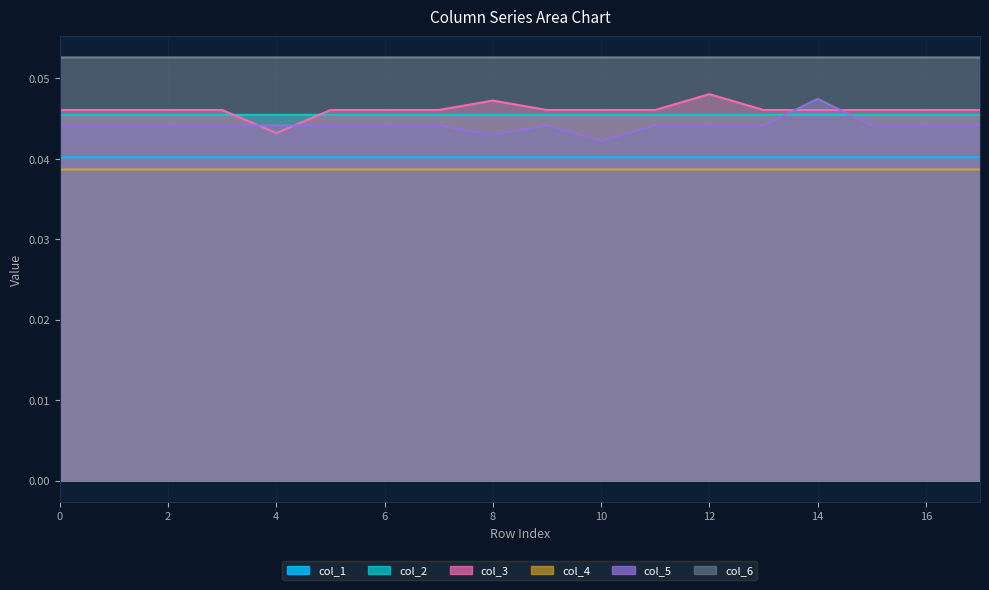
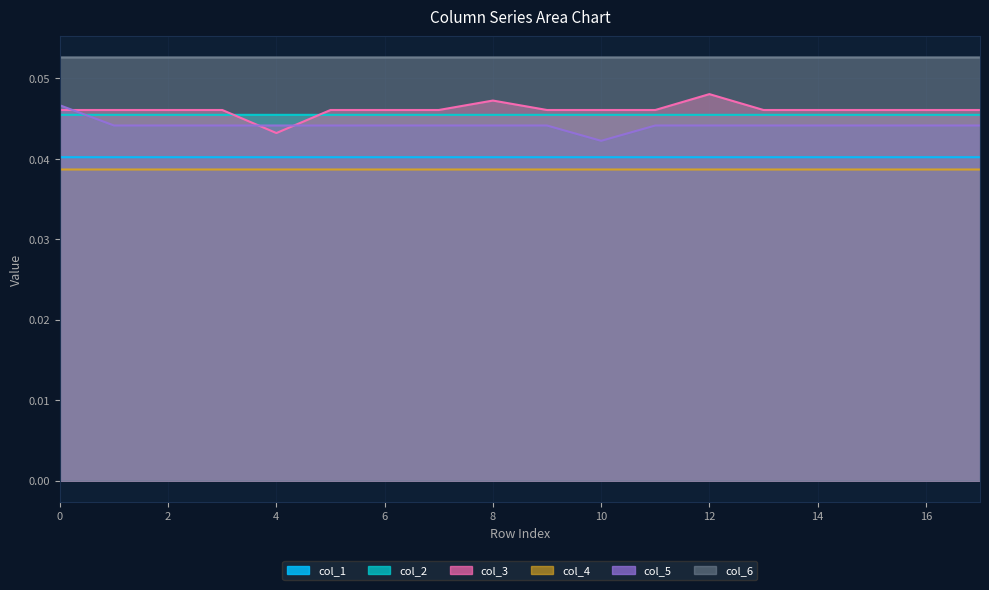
col_5, 0: 0.044 -> 0.047
col_5, 8: 0.043 -> 0.044
col_5, 14: 0.047 -> 0.044
